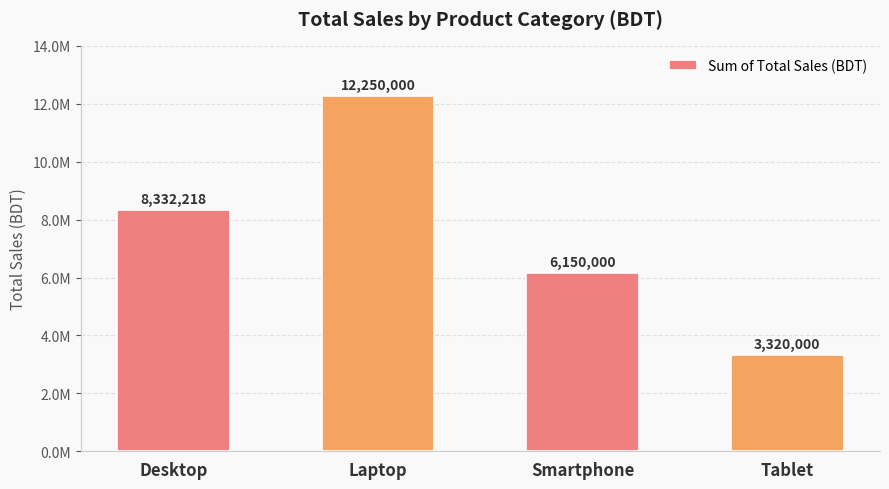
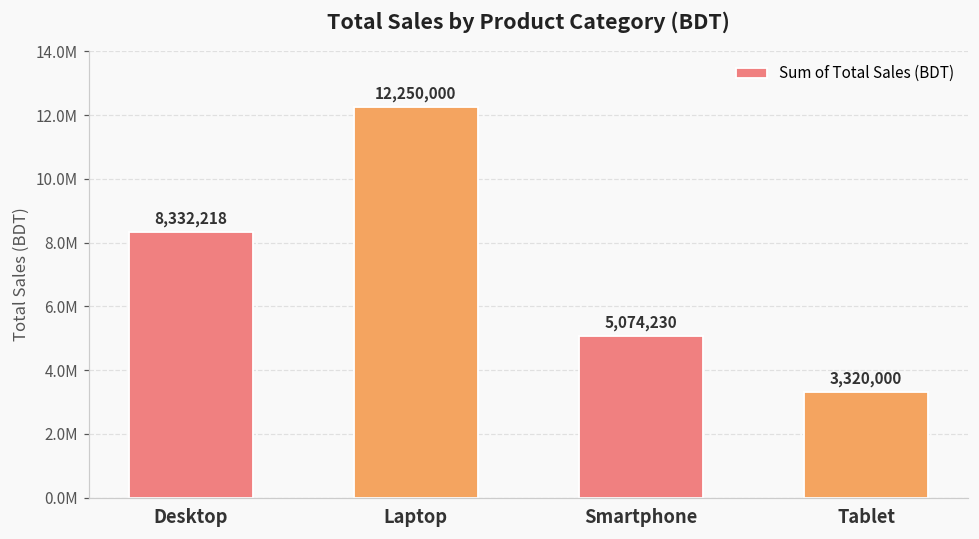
Smartphone: 6,150,000 -> 5,074,230
